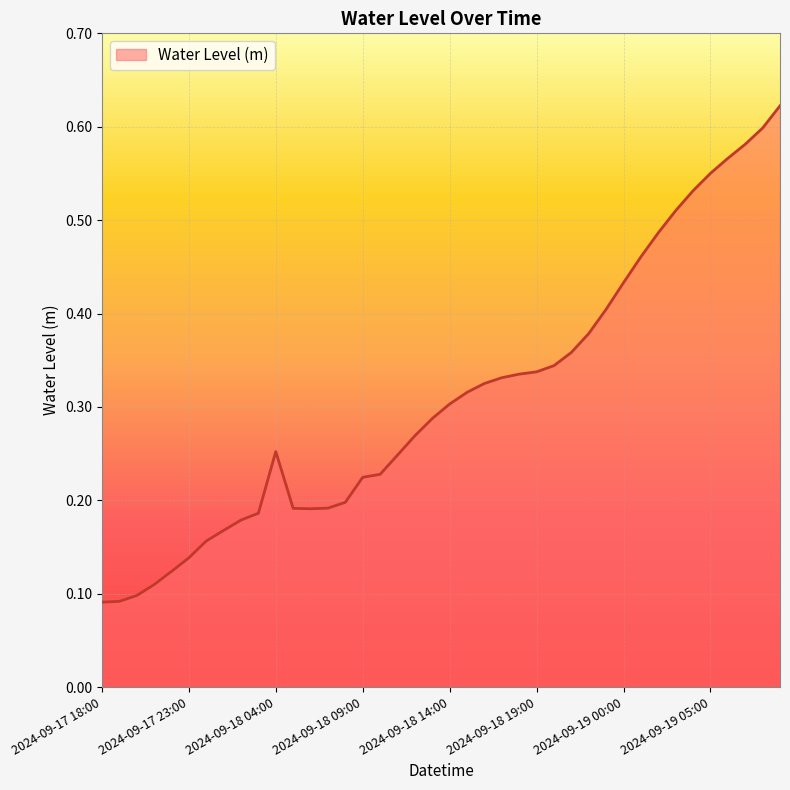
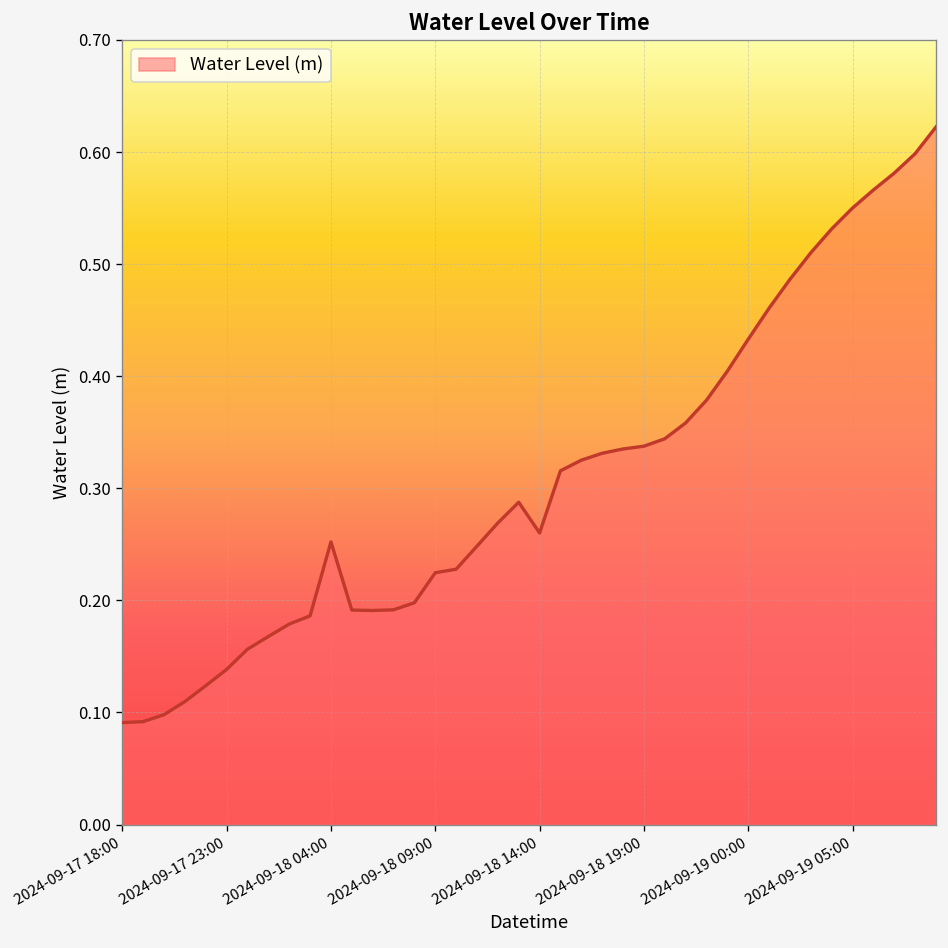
2024-09-18 14:00: 0.30 -> 0.26
